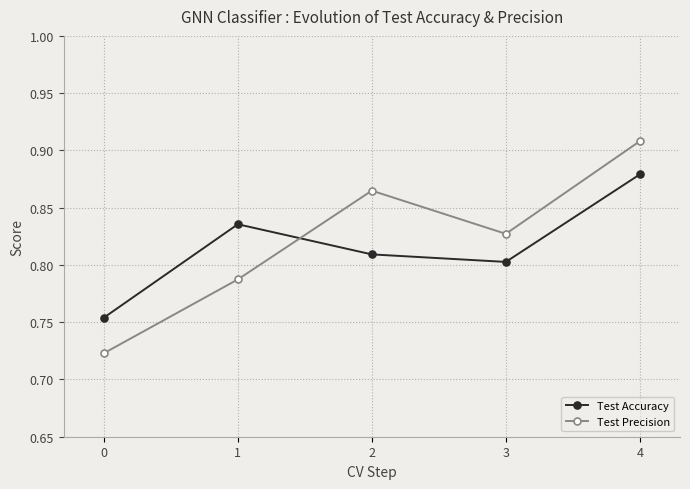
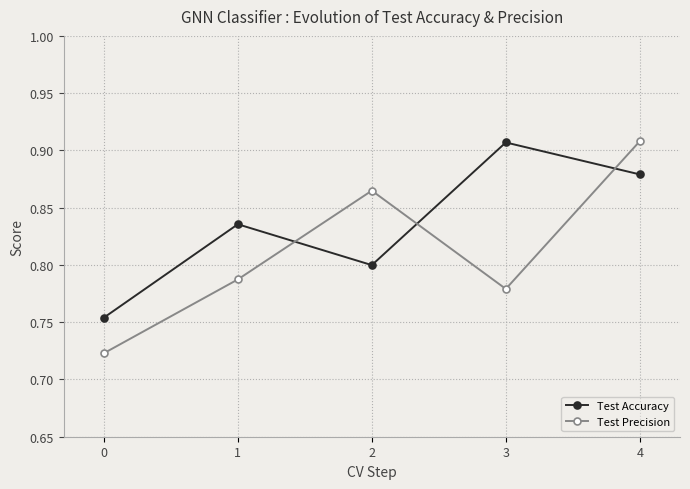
Test Accuracy, 2: 0.809 -> 0.800
Test Accuracy, 3: 0.803 -> 0.907
Test Precision, 3: 0.827 -> 0.779
